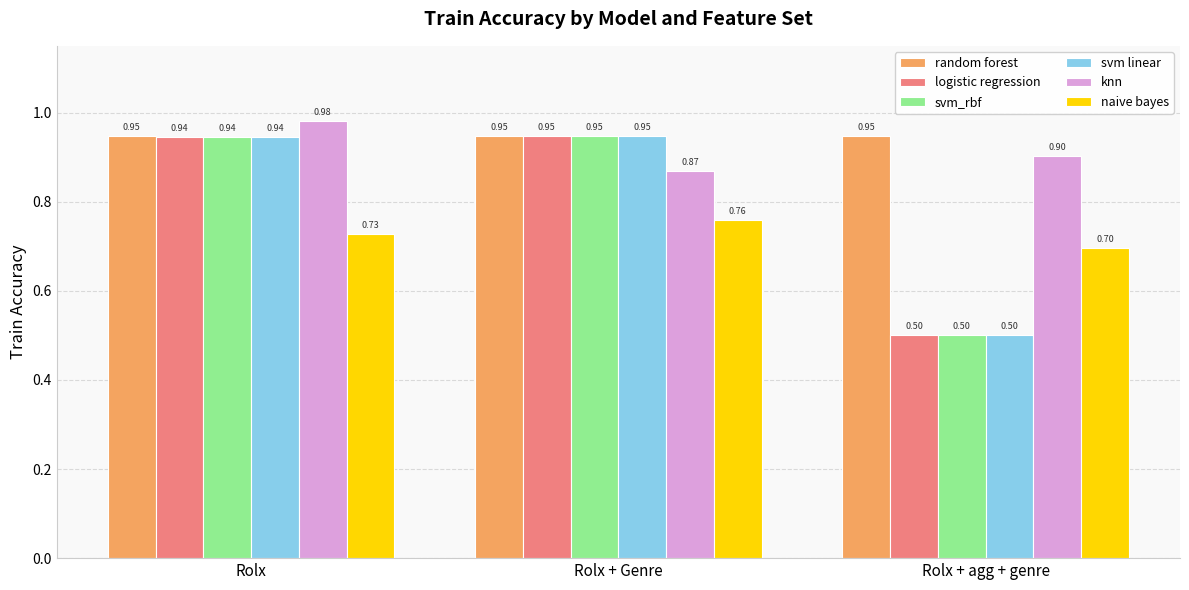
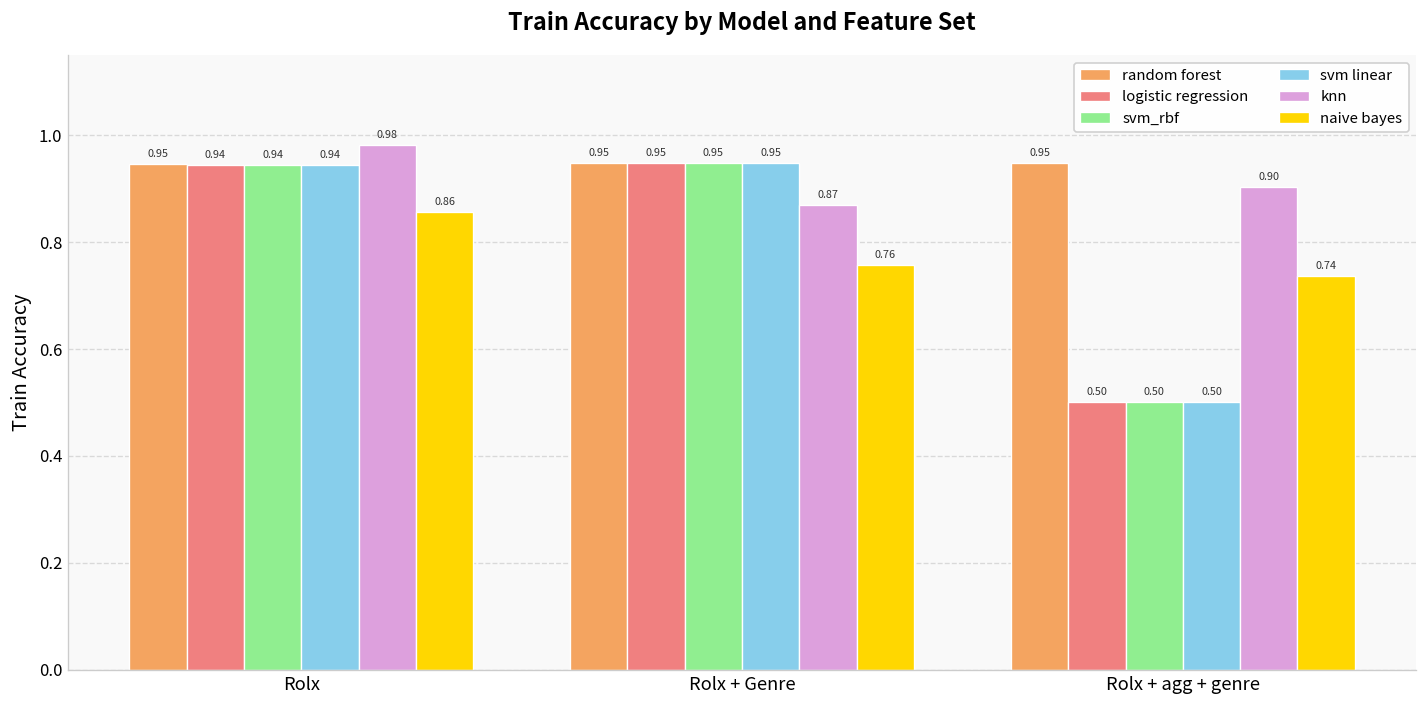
naive bayes, Rolx: 0.73 -> 0.86
naive bayes, Rolx + agg + genre: 0.70 -> 0.74
